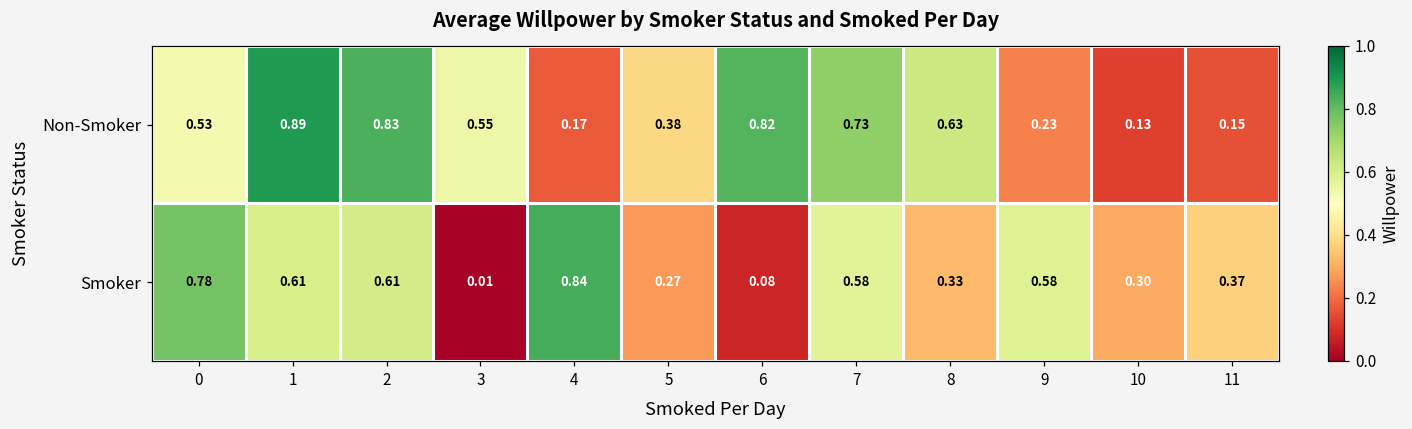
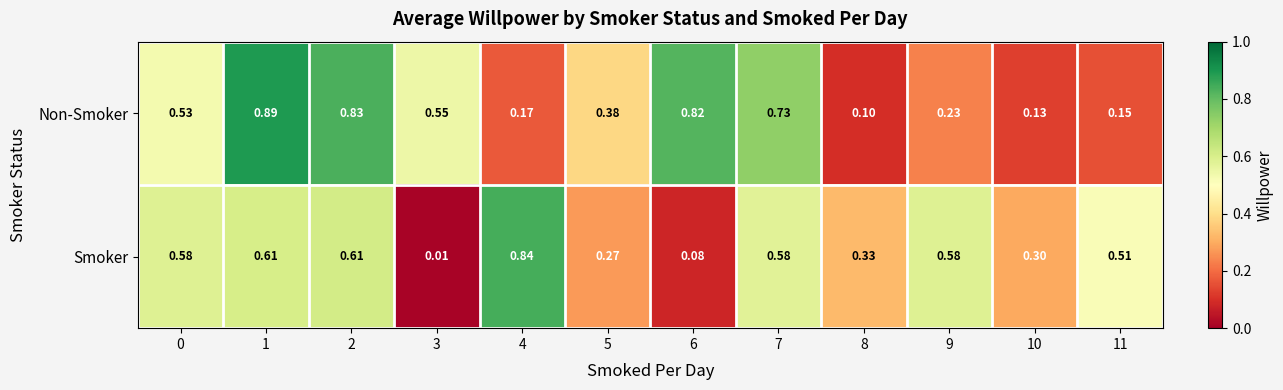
Non-Smoker, 8: 0.63 -> 0.10
Smoker, 0: 0.78 -> 0.58
Smoker, 11: 0.37 -> 0.51
